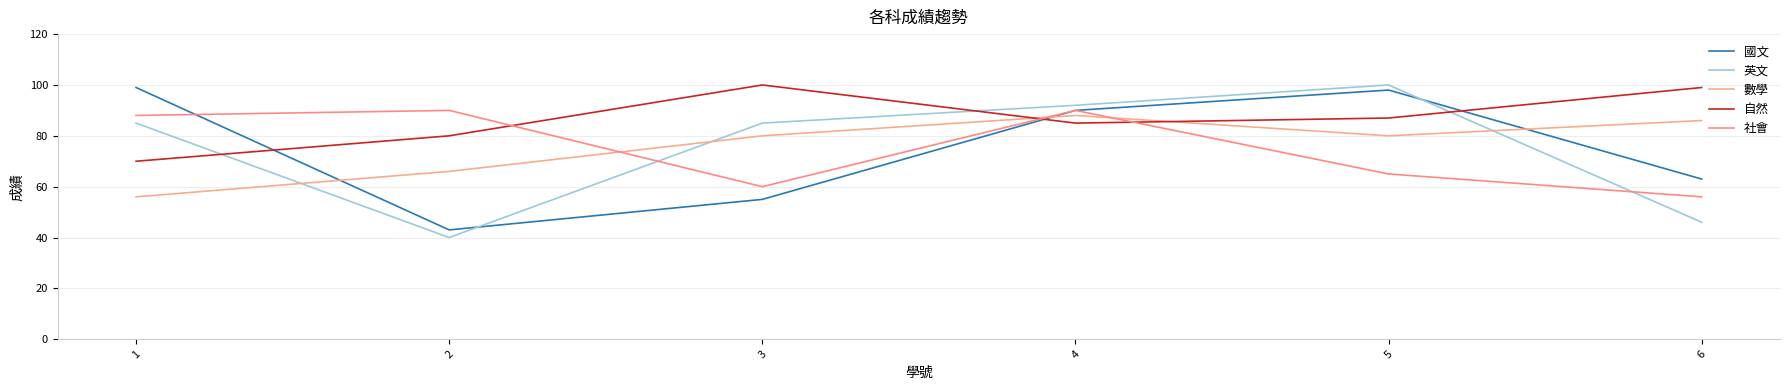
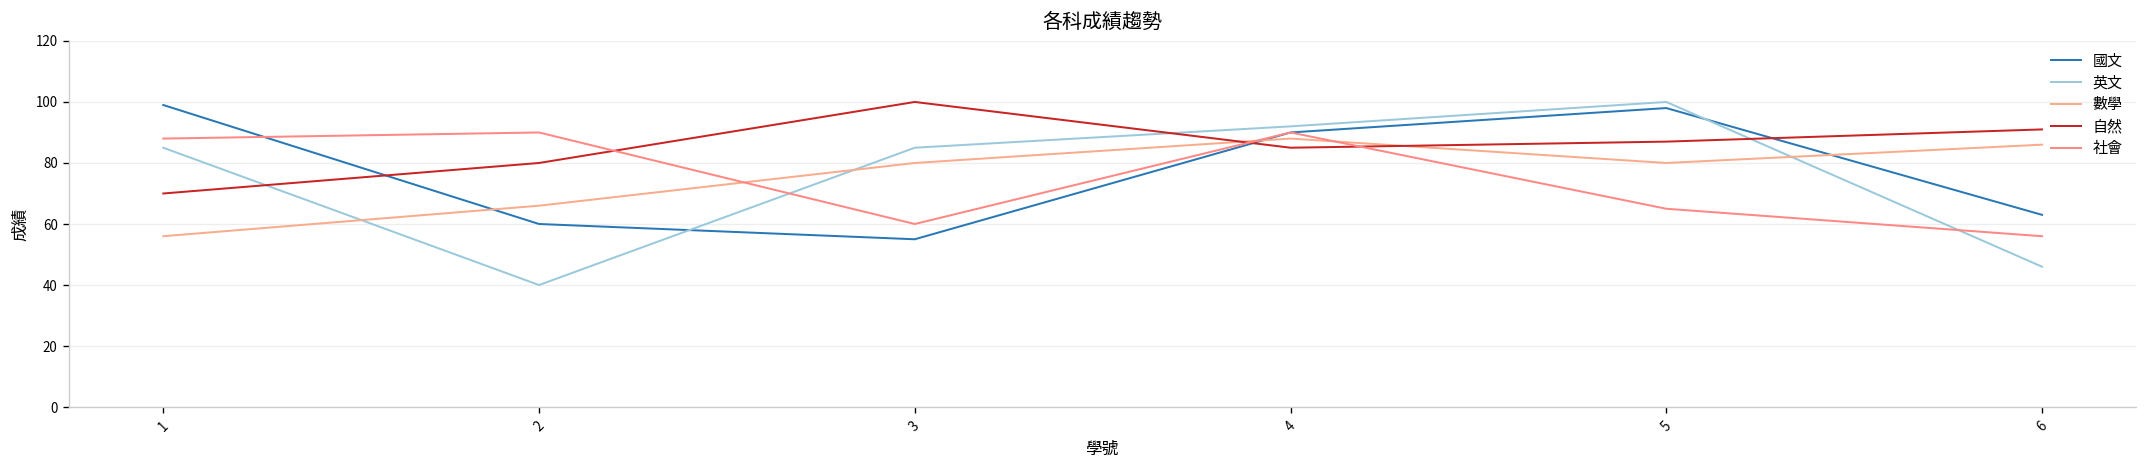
國文, 2: 43 -> 60
自然, 6: 99 -> 91
